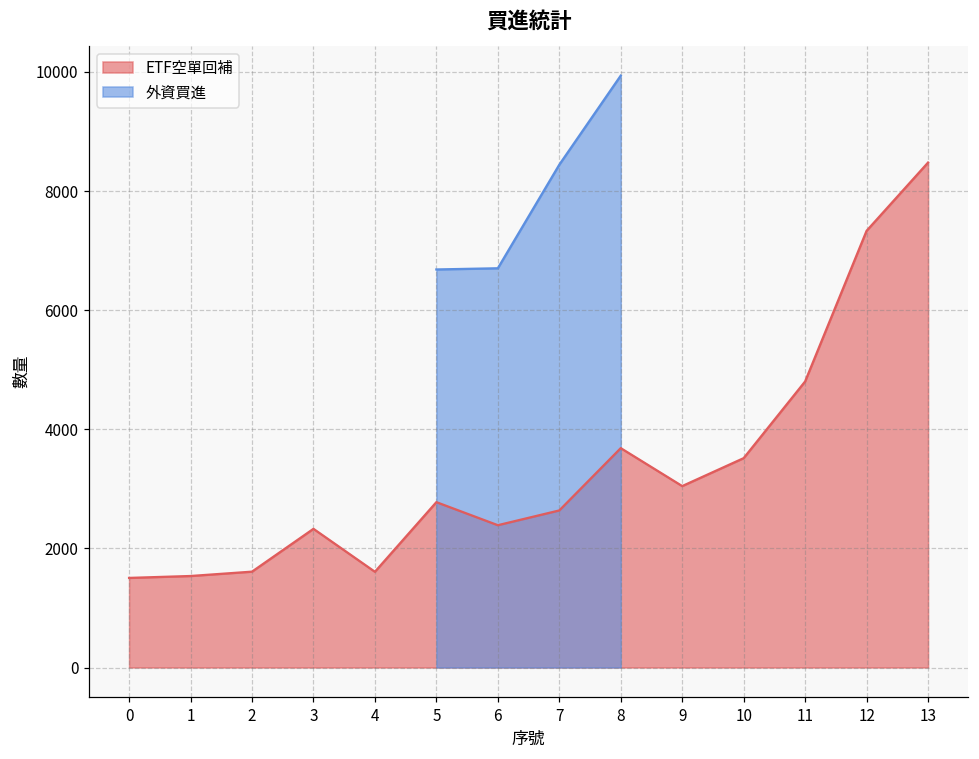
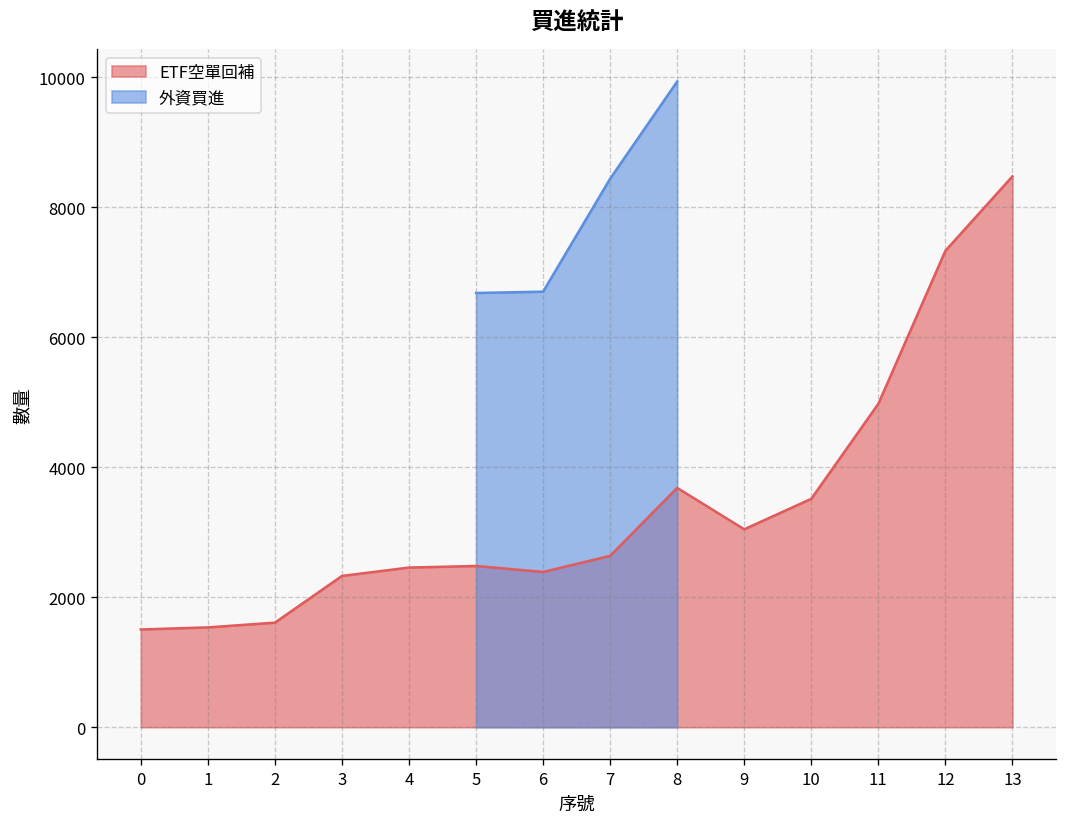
ETF空單回補, 4: 1600 -> 2500
ETF空單回補, 5: 2800 -> 2500
ETF空單回補, 11: 4800 -> 5000
